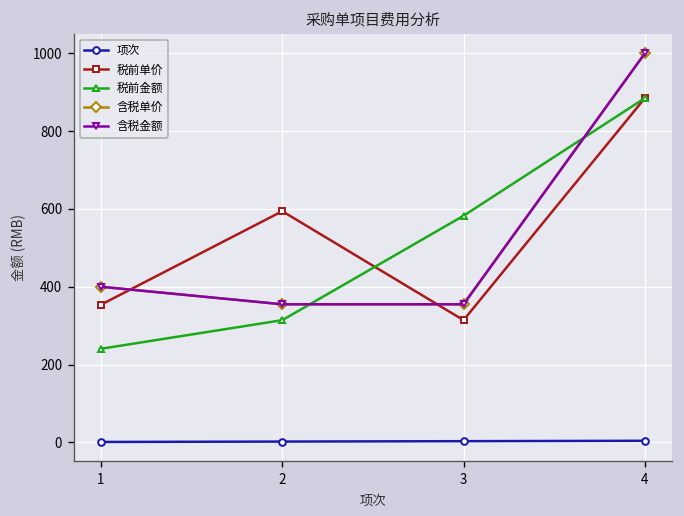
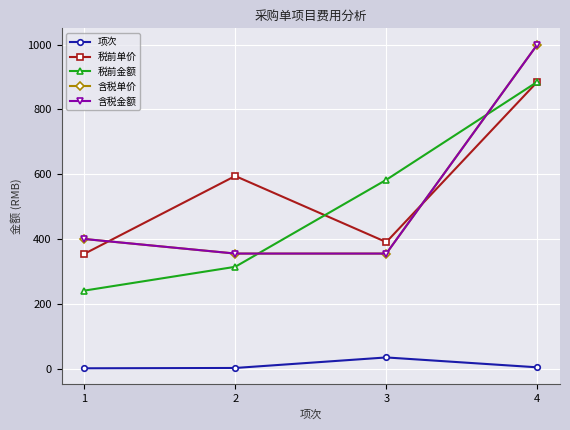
项次, 3: 0 -> 30
税前单价, 3: 310 -> 390
